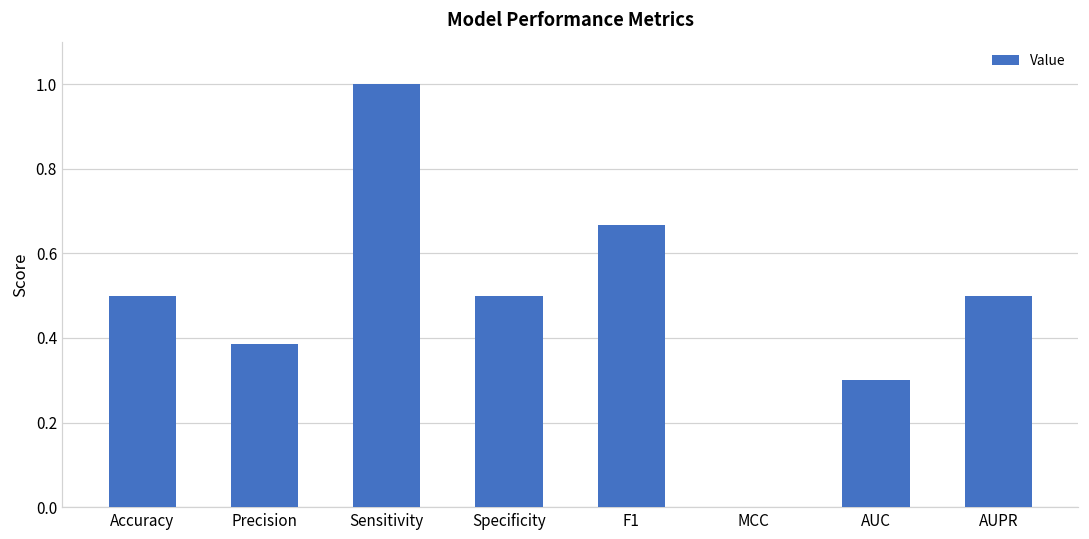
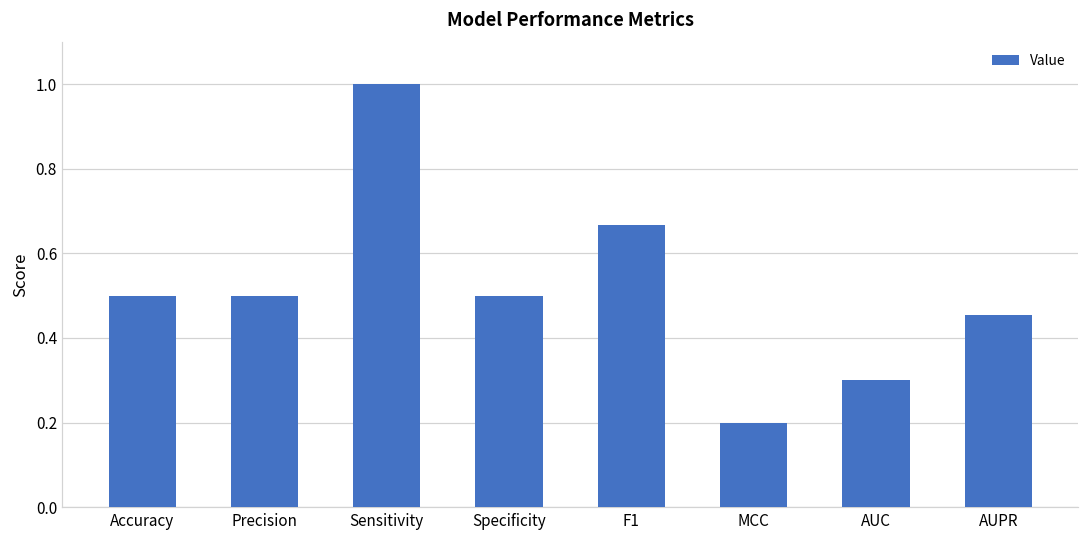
Precision: 0.39 -> 0.50
MCC: 0.0 -> 0.2
AUPR: 0.50 -> 0.45
